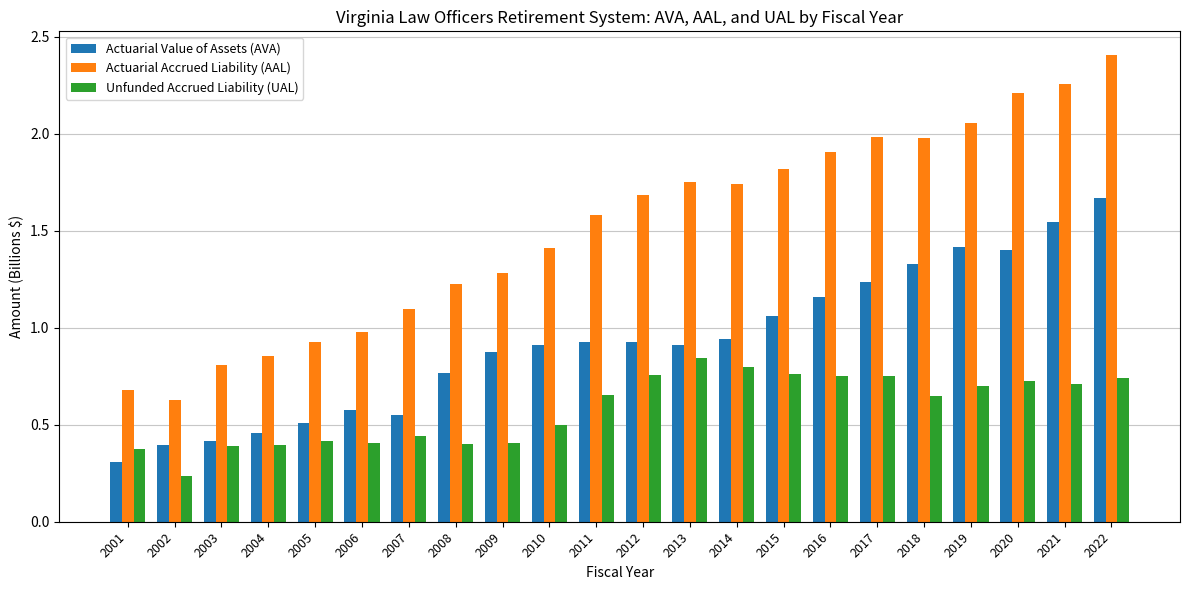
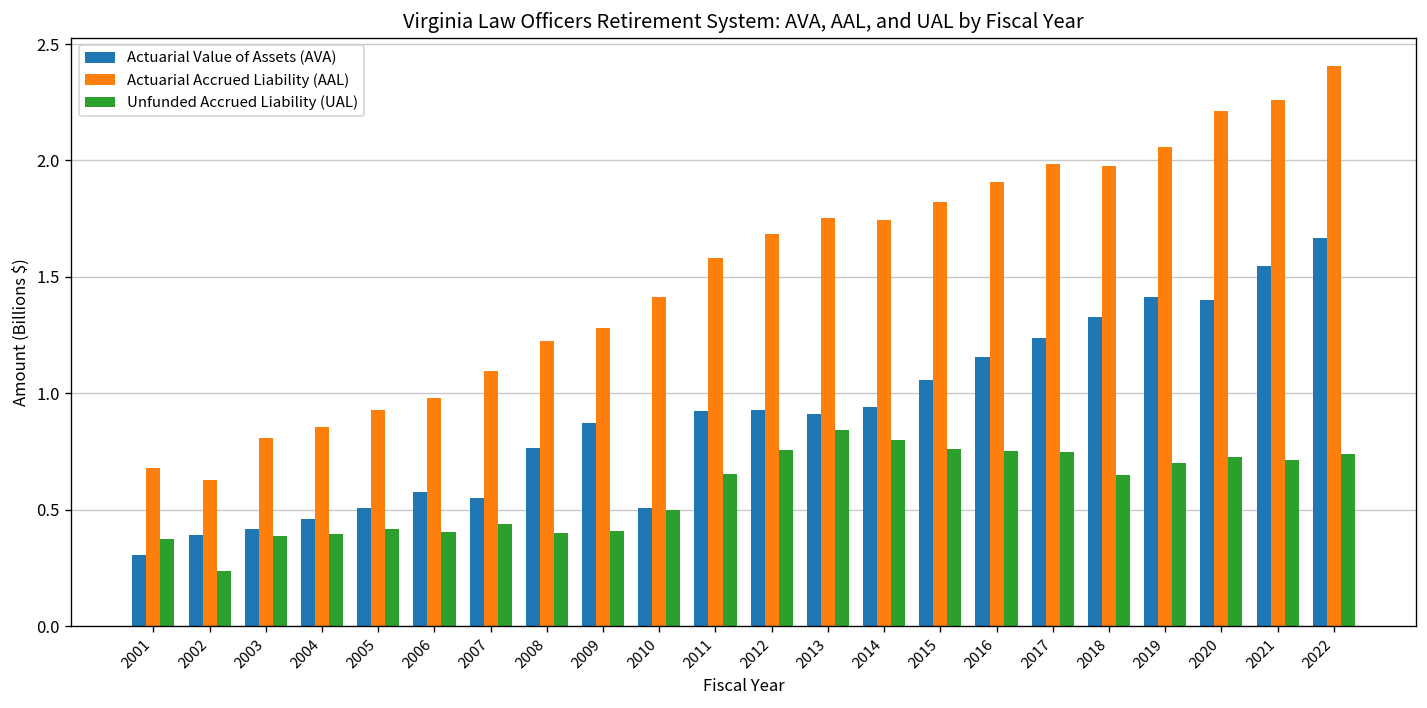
Actuarial Value of Assets (AVA), 2010: 0.91 -> 0.51
